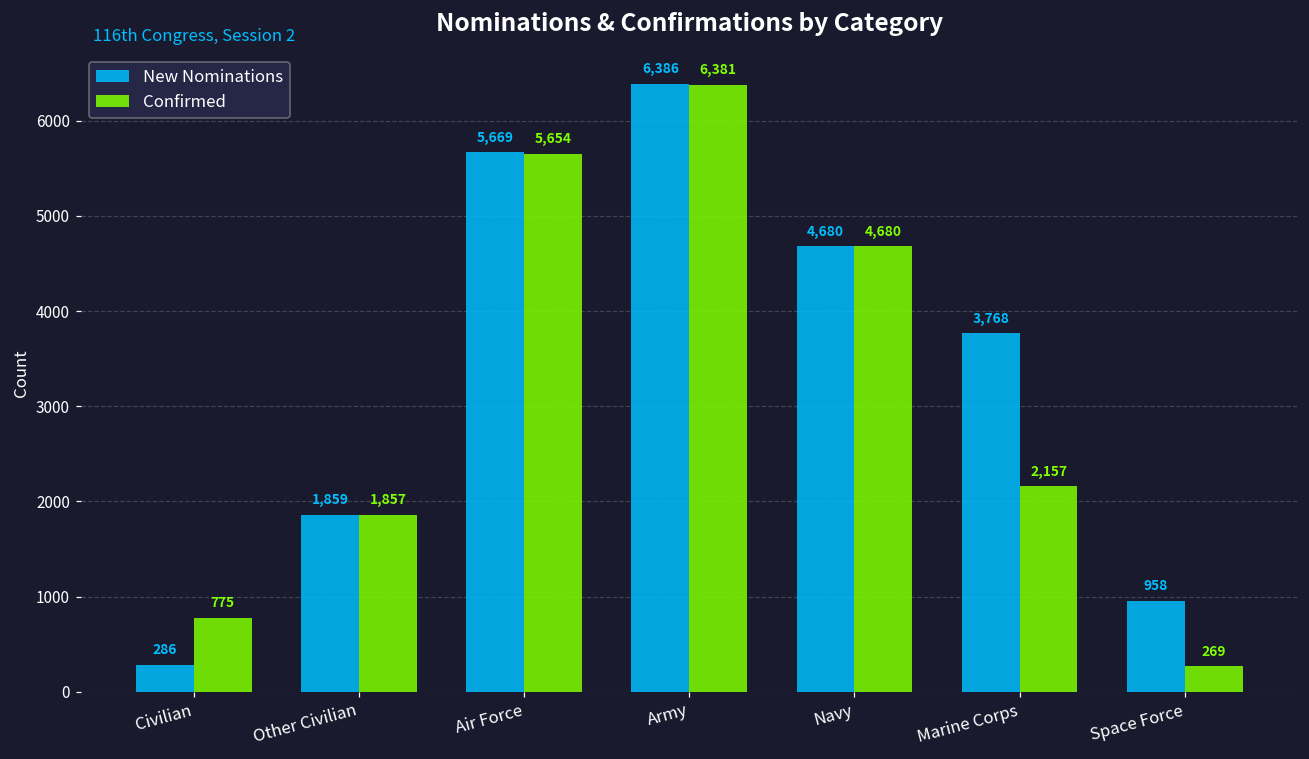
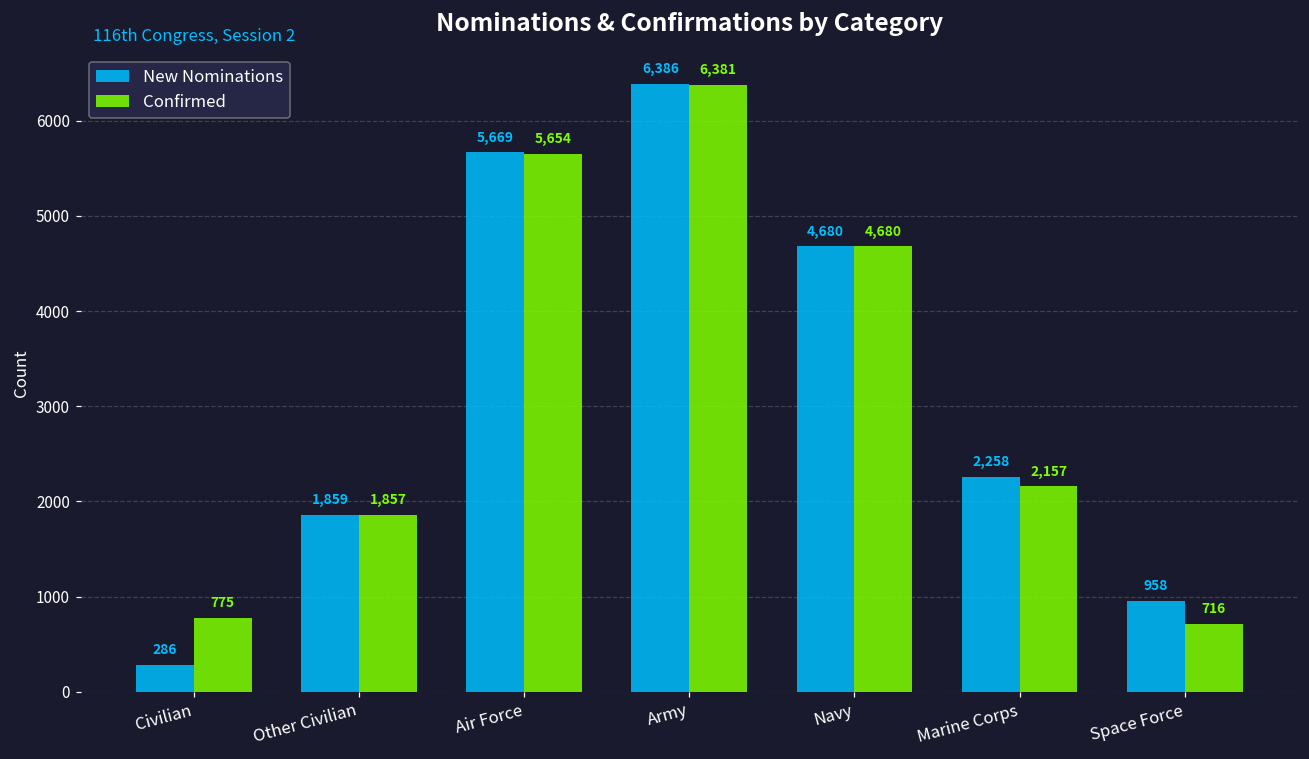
New Nominations, Marine Corps: 3,768 -> 2,258
Confirmed, Space Force: 269 -> 716
